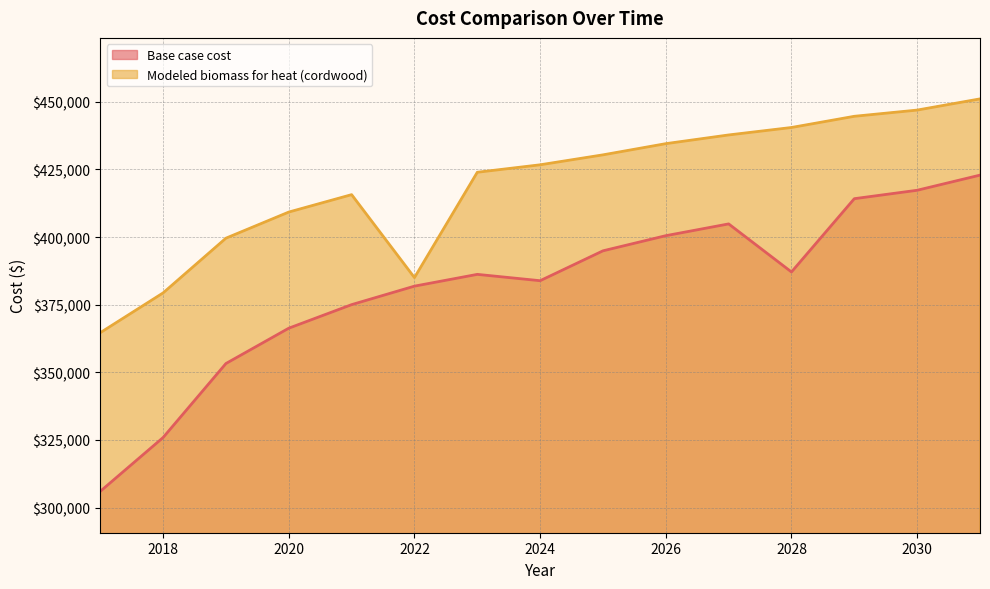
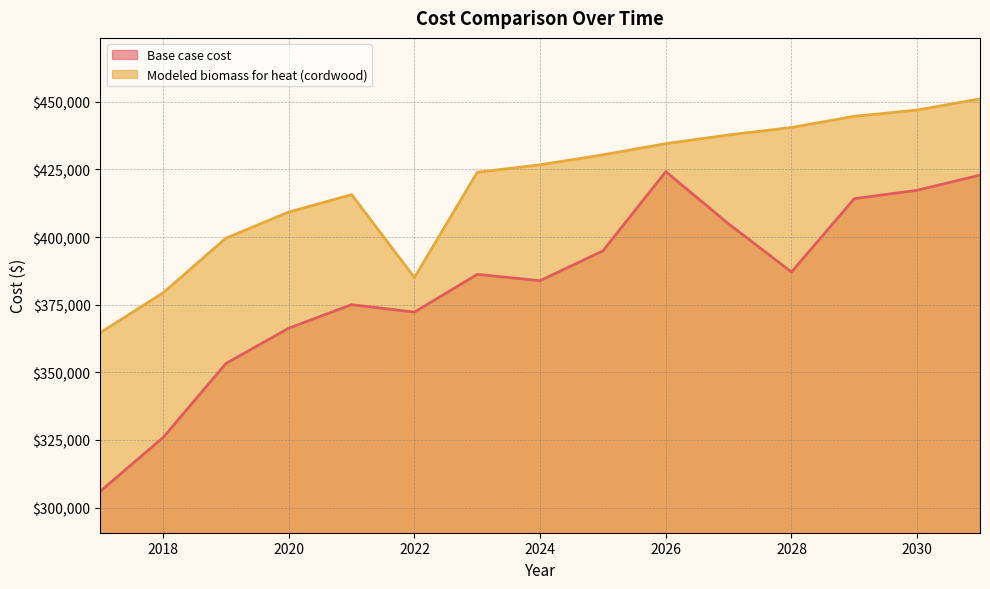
Base case cost, 2022: $382,000 -> $372,000
Base case cost, 2026: $401,000 -> $424,000
